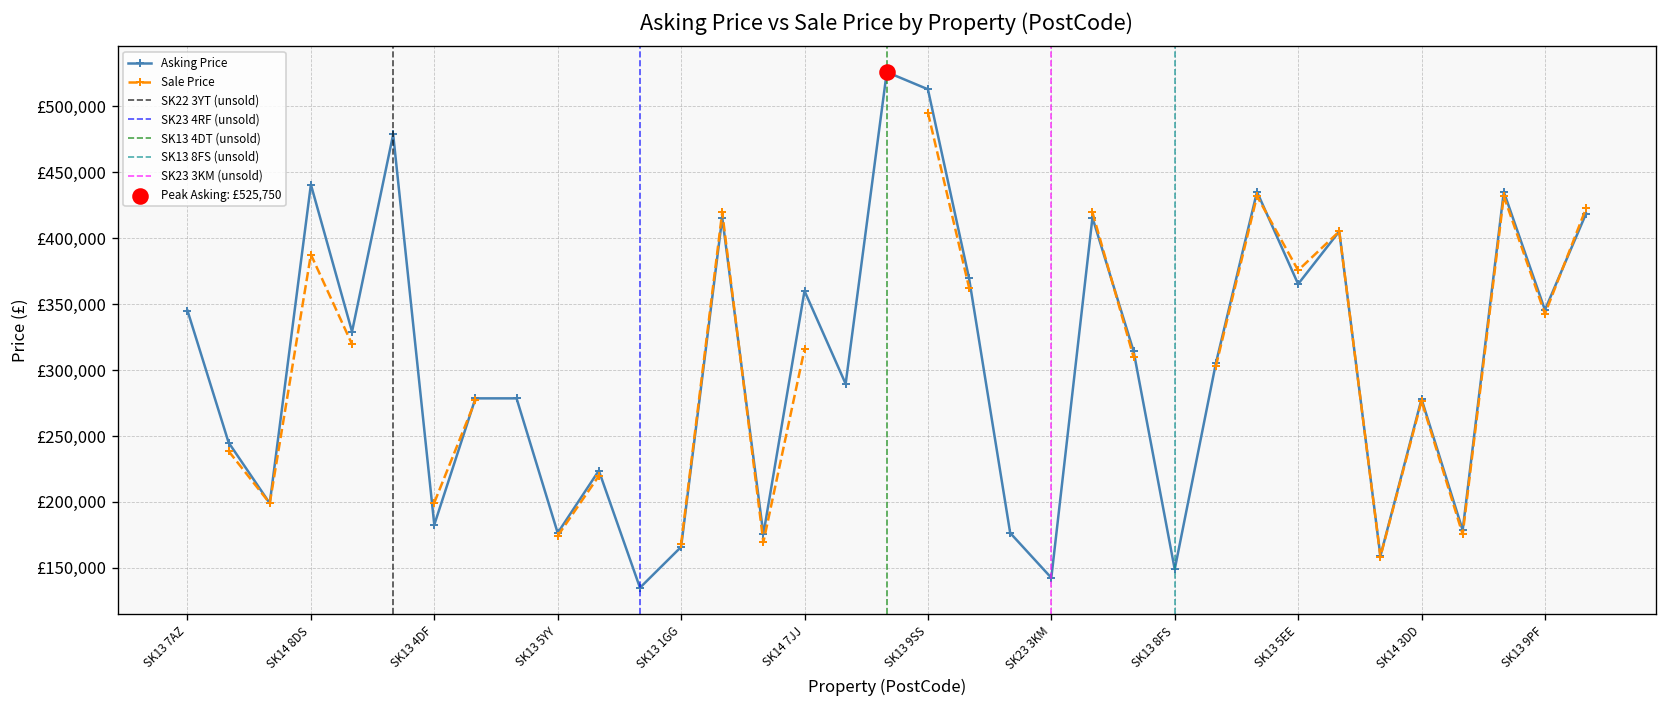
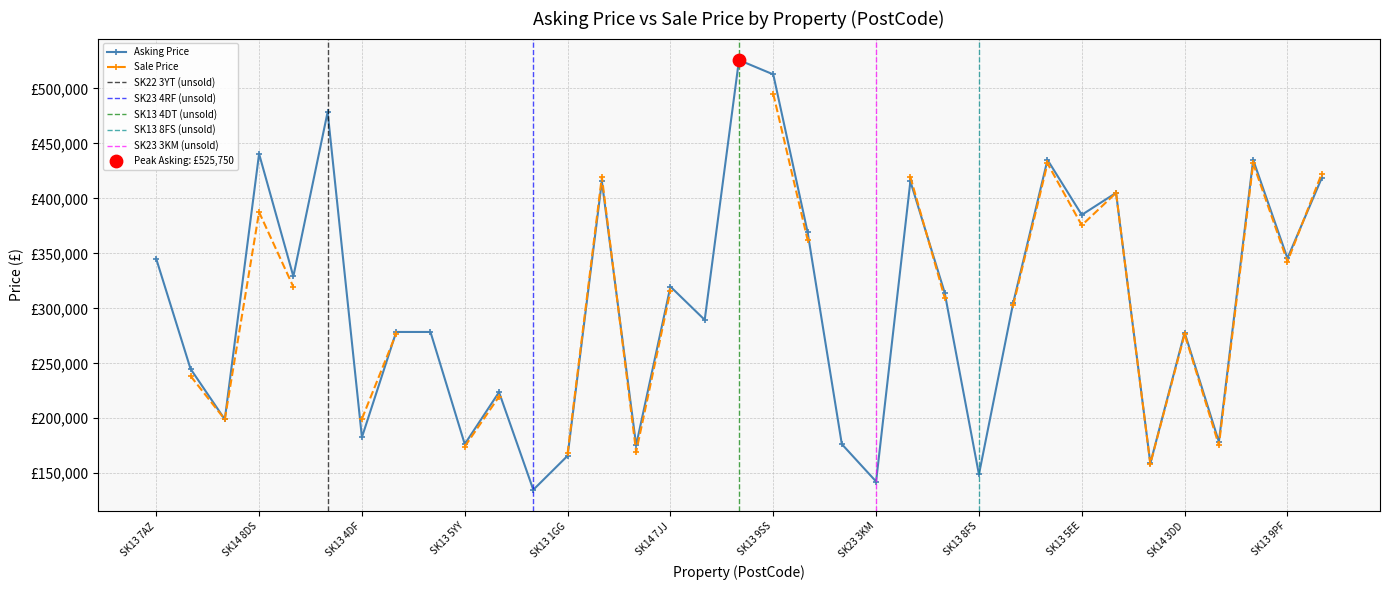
Asking Price, SK14 7JJ: £360,000 -> £320,000
Asking Price, SK13 5EE: £365,000 -> £385,000
